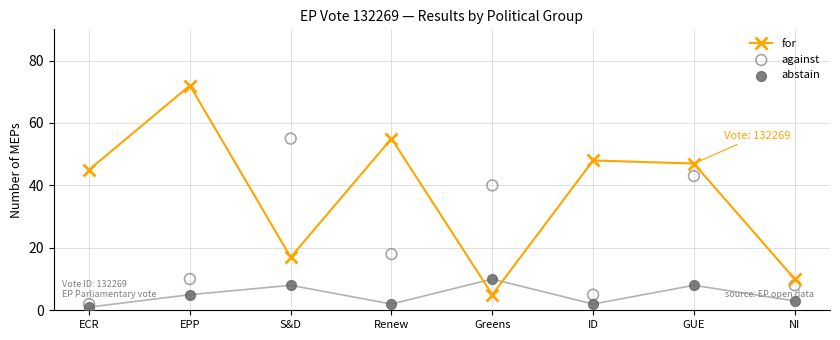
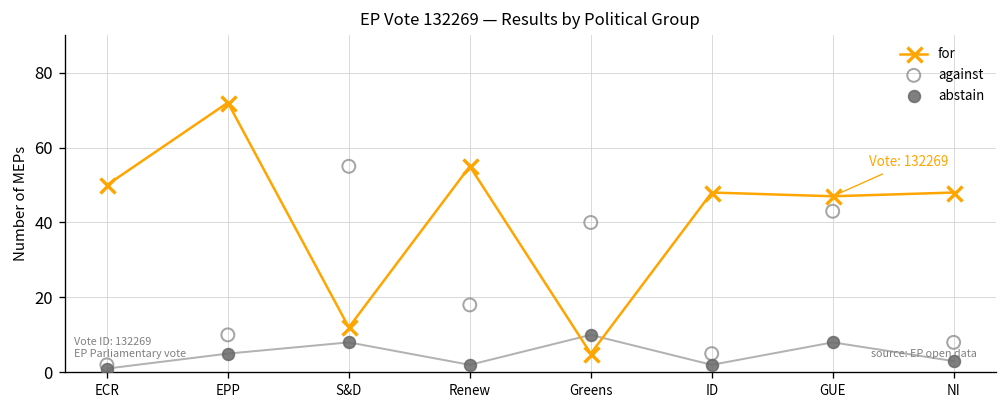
for, ECR: 45 -> 50
for, S&D: 17 -> 12
for, NI: 10 -> 48
